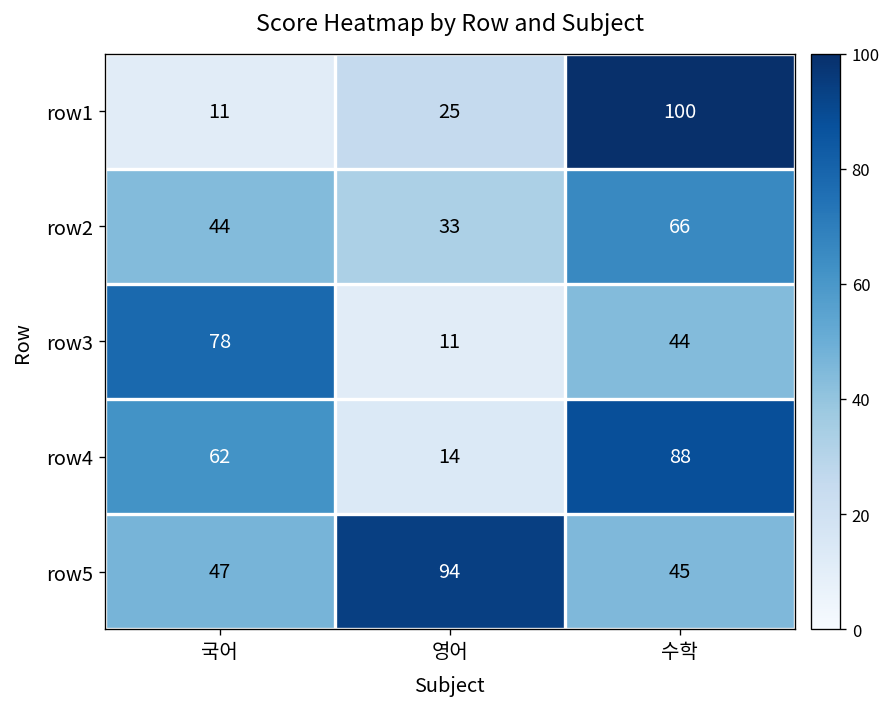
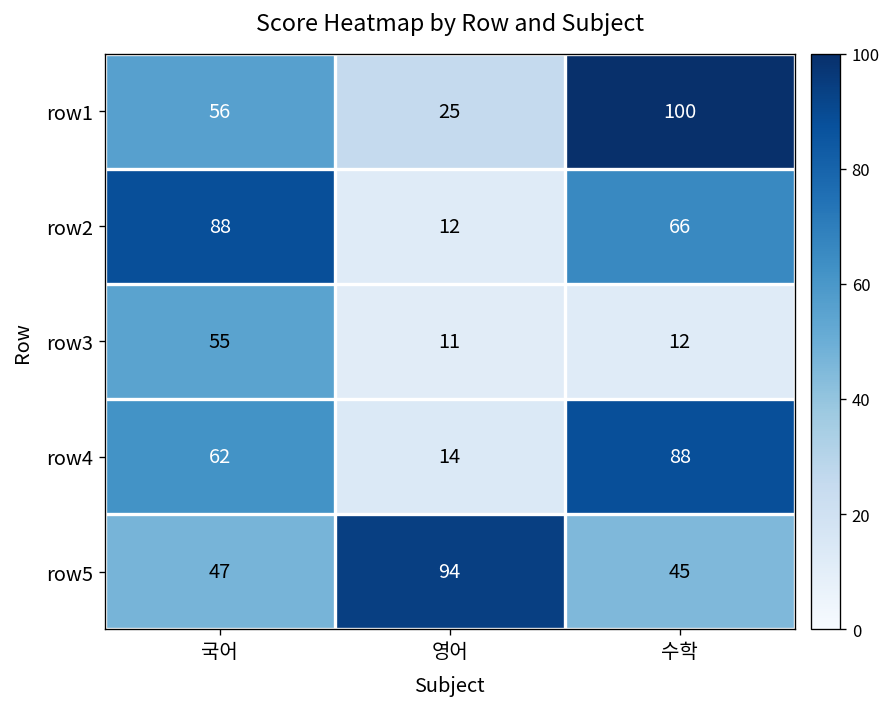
row1, 국어: 11 -> 56
row2, 국어: 44 -> 88
row2, 영어: 33 -> 12
row3, 국어: 78 -> 55
row3, 수학: 44 -> 12
